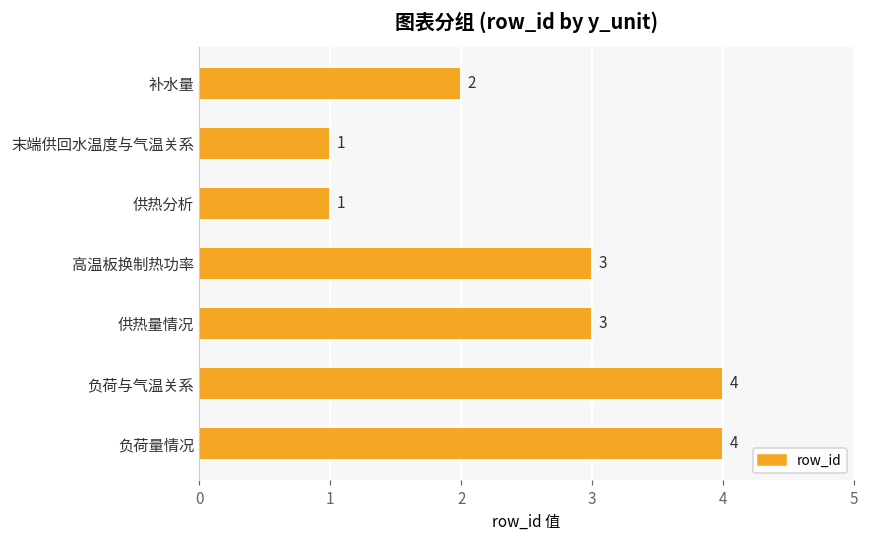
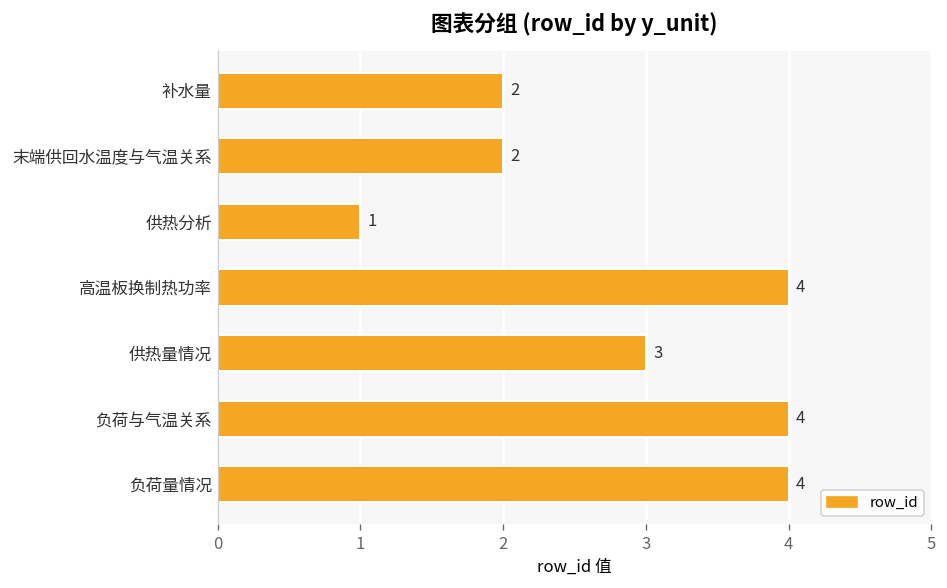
末端供回水温度与气温关系: 1 -> 2
高温板换制热功率: 3 -> 4
